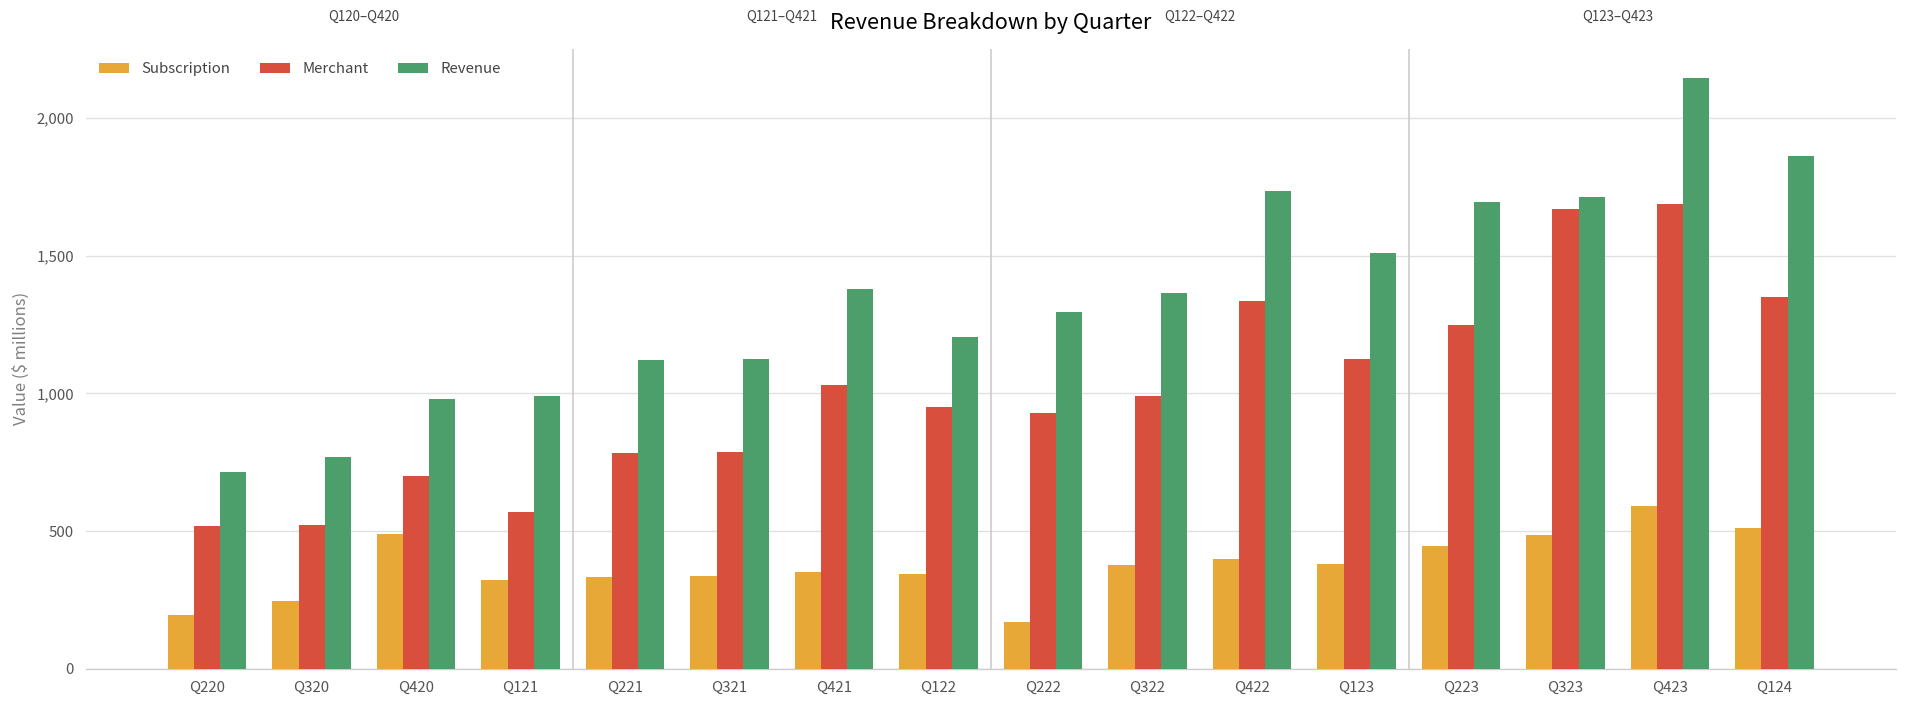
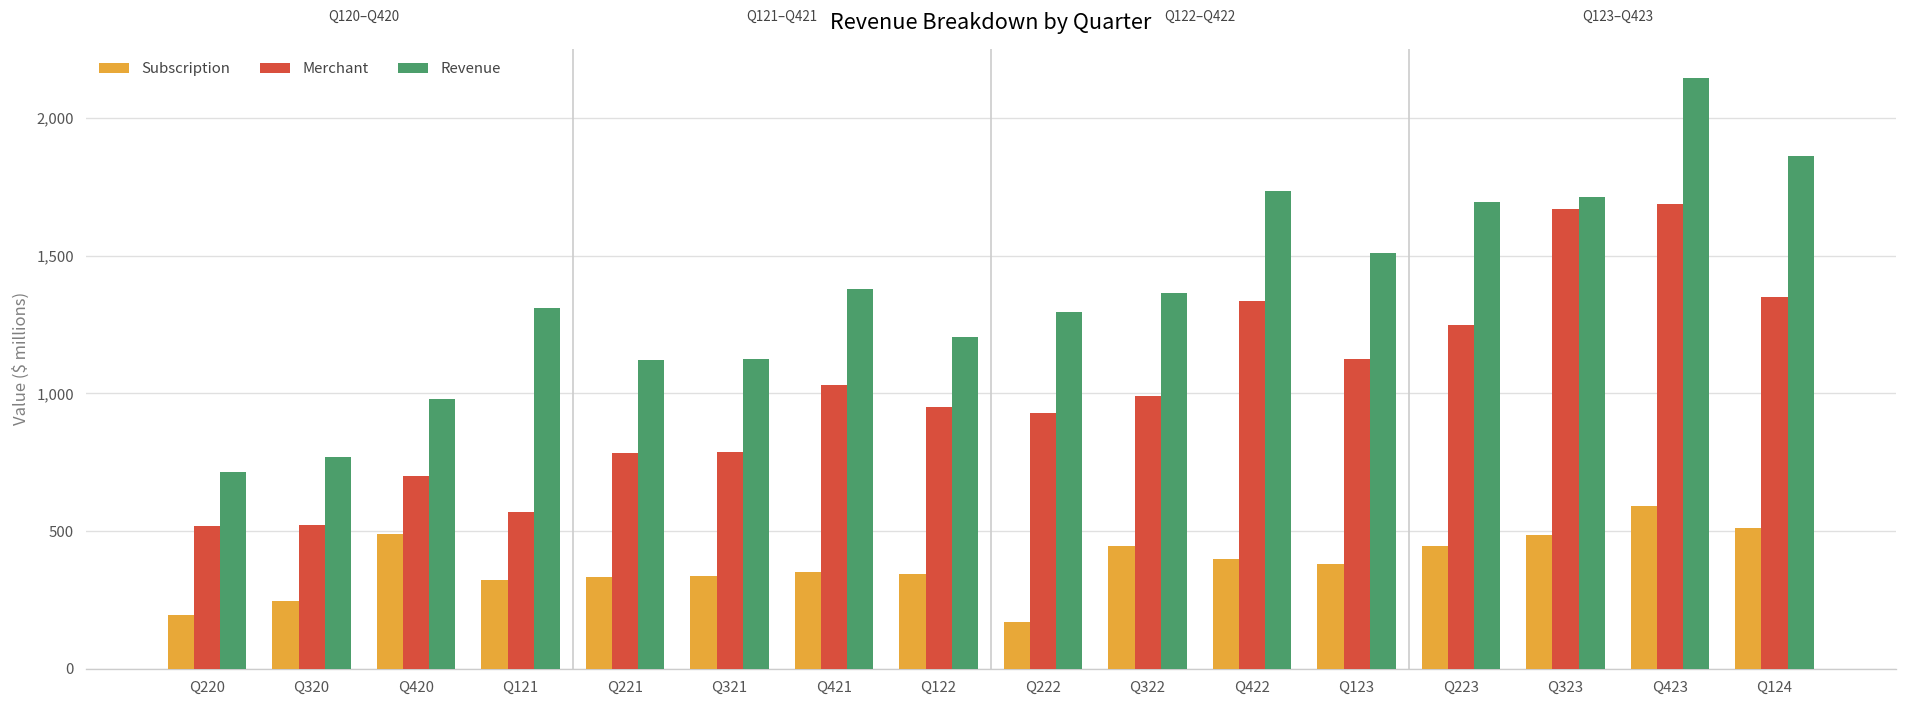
Revenue, Q121: 990 -> 1,310
Subscription, Q322: 380 -> 450
